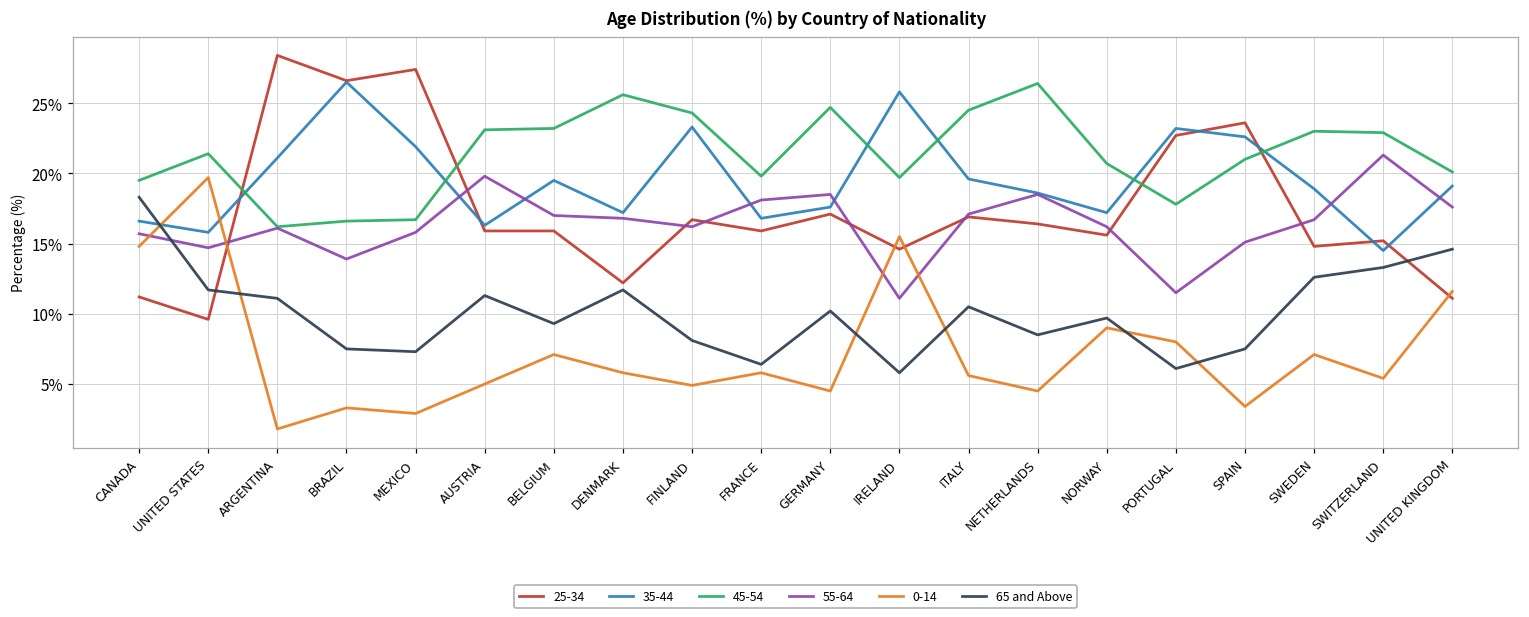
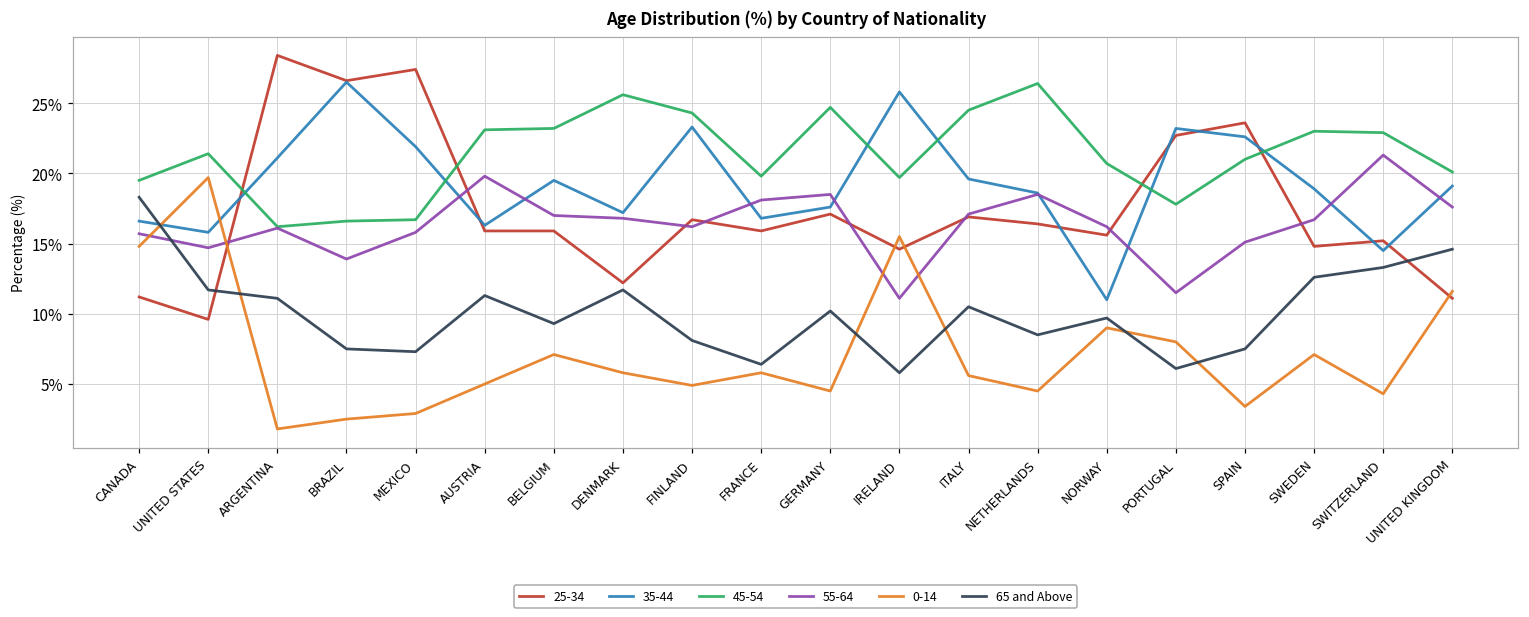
0-14, BRAZIL: 3.3% -> 2.5%
35-44, NORWAY: 17.2% -> 11.0%
0-14, SWITZERLAND: 5.4% -> 4.3%
